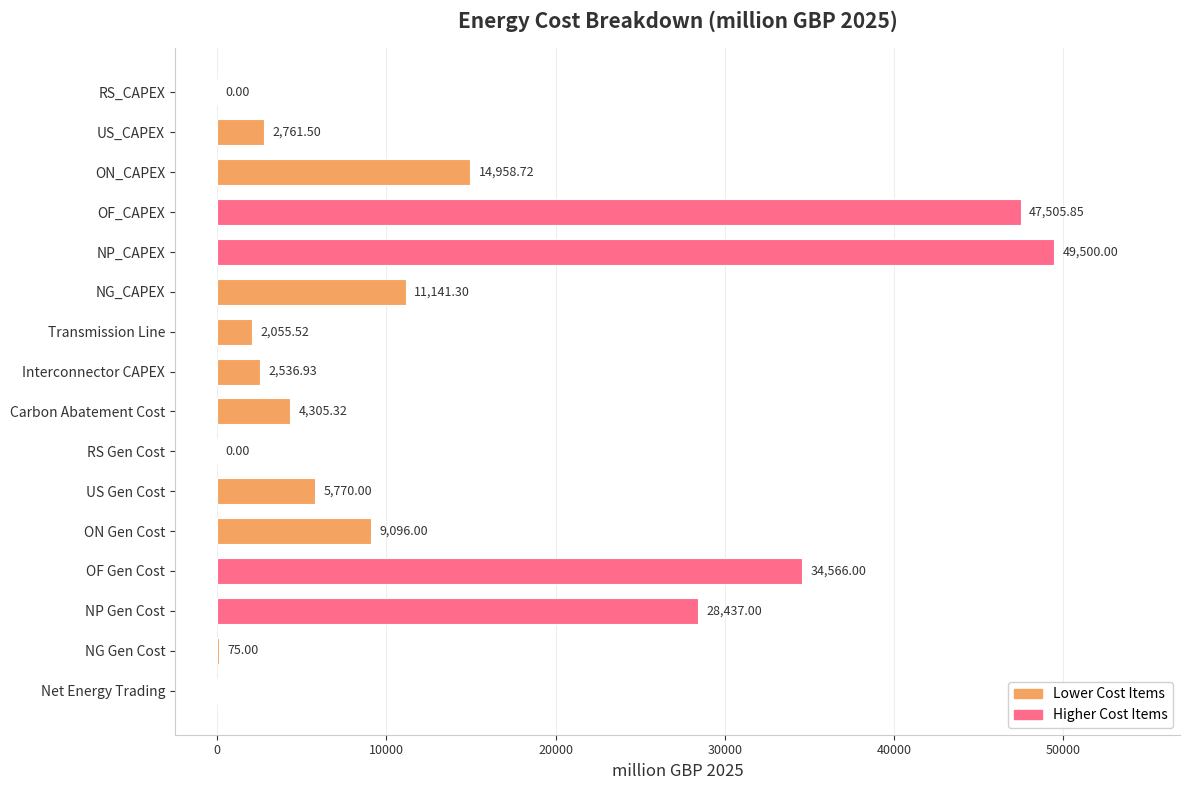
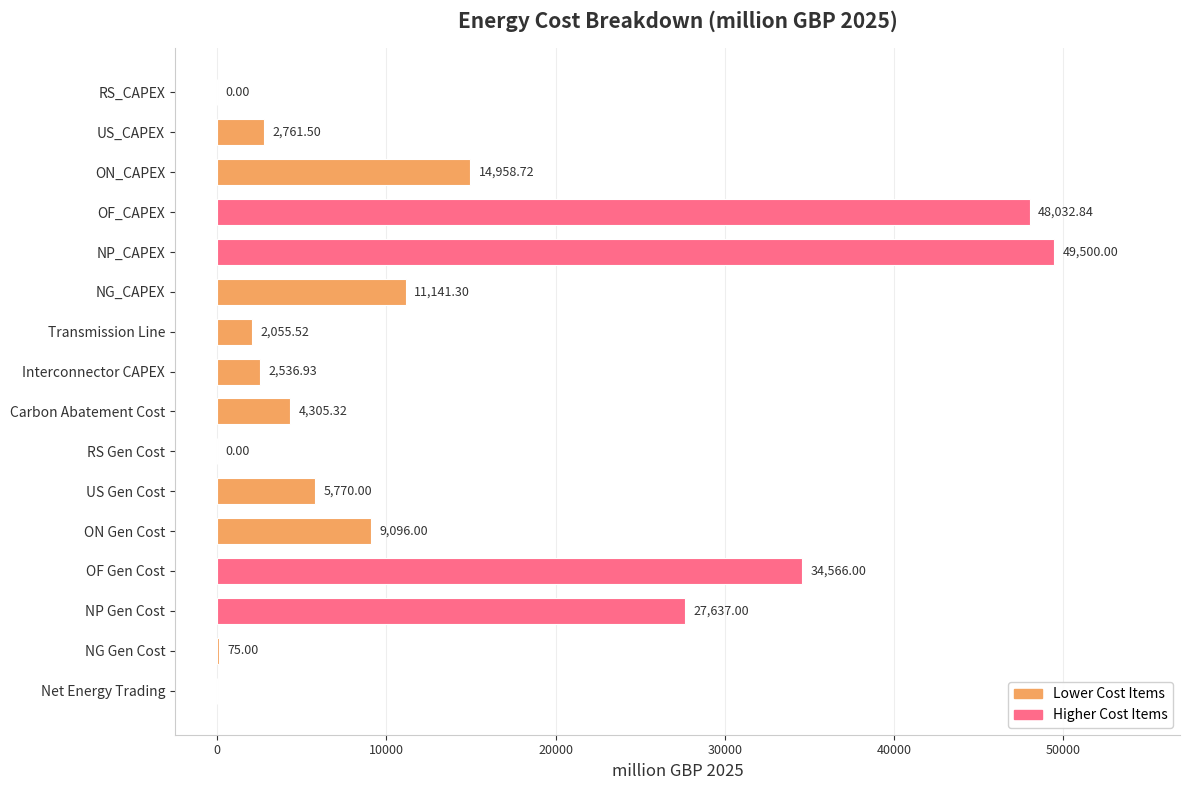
OF_CAPEX: 47,505.85 -> 48,032.84
NP Gen Cost: 28,437.00 -> 27,637.00
